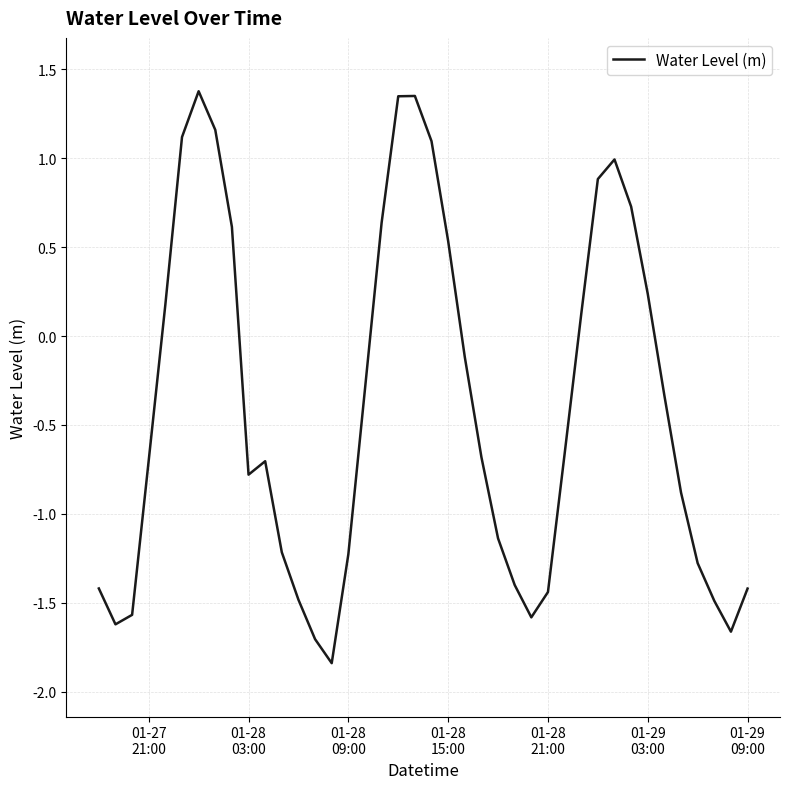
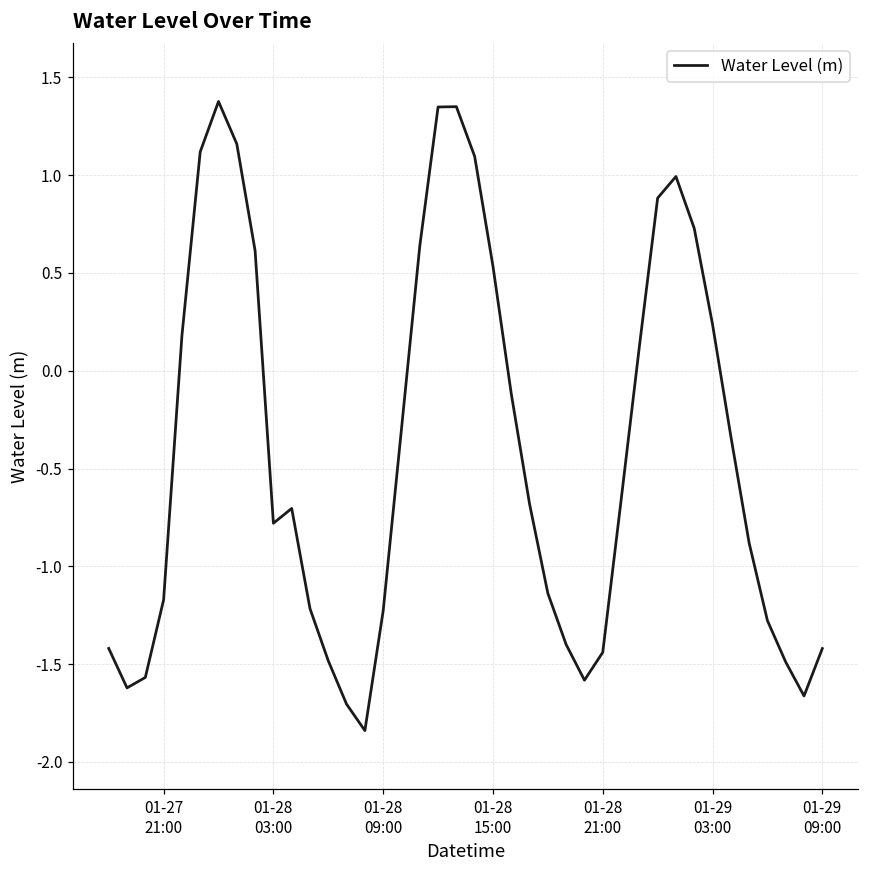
01-27 21:00: -0.70 -> -1.17
